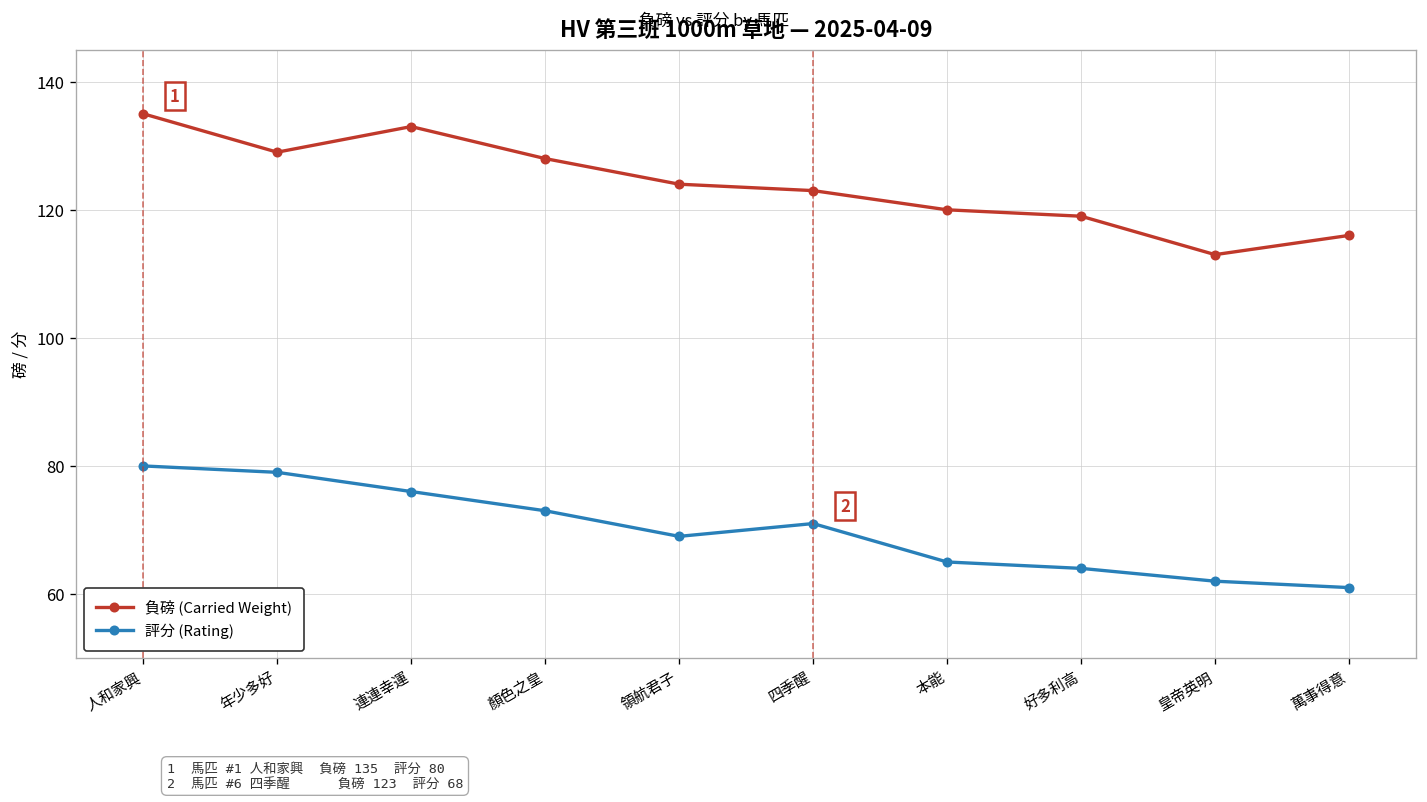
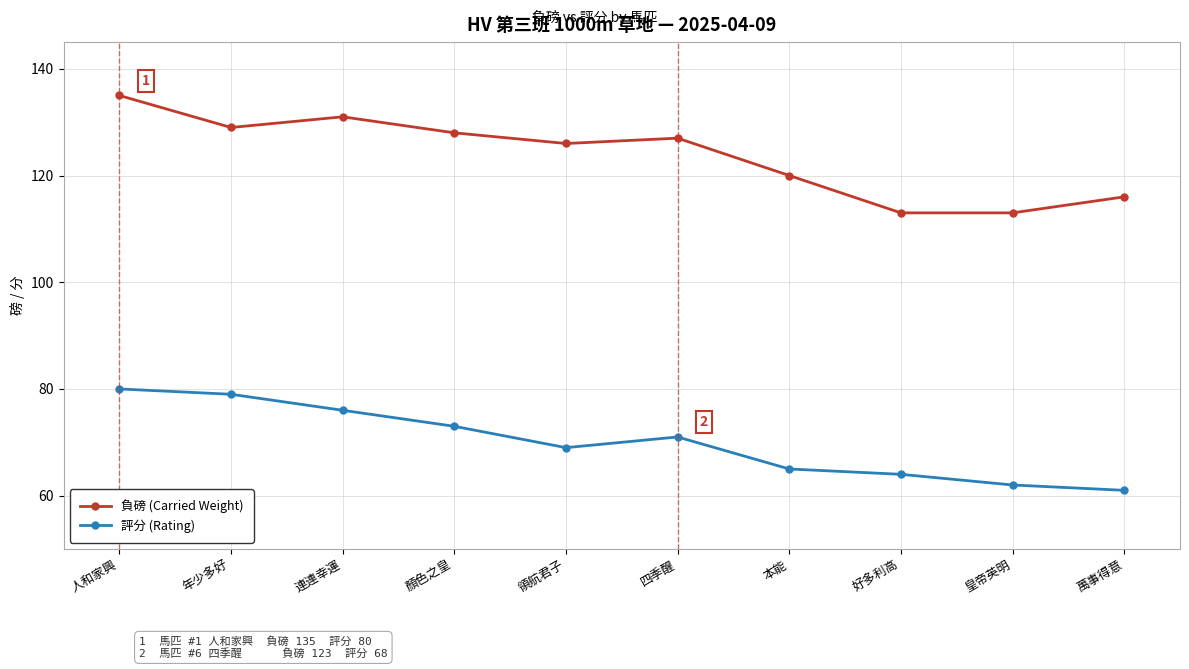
負磅 (Carried Weight), 連連幸運: 133 -> 131
負磅 (Carried Weight), 領航君子: 124 -> 126
負磅 (Carried Weight), 四季醒: 123 -> 127
負磅 (Carried Weight), 好多利高: 119 -> 113
